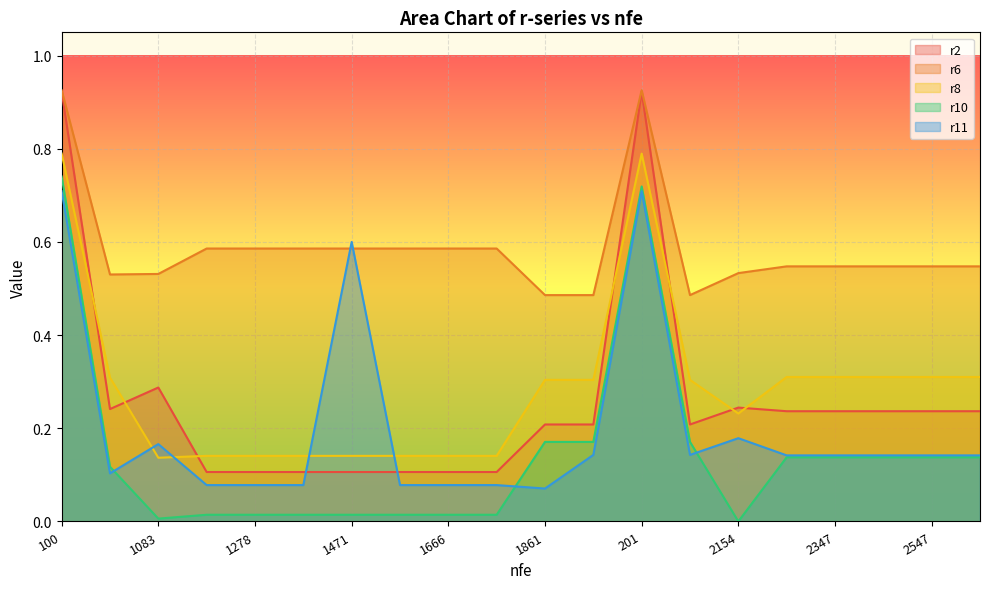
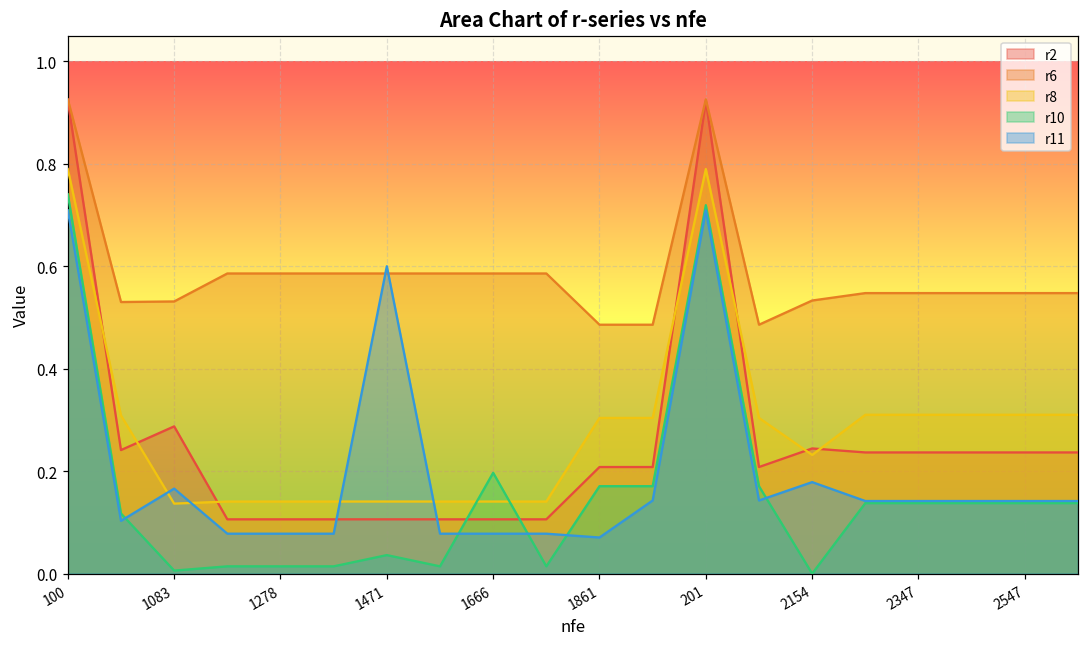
r10, 1471: 0.01 -> 0.04
r10, 1666: 0.01 -> 0.20
